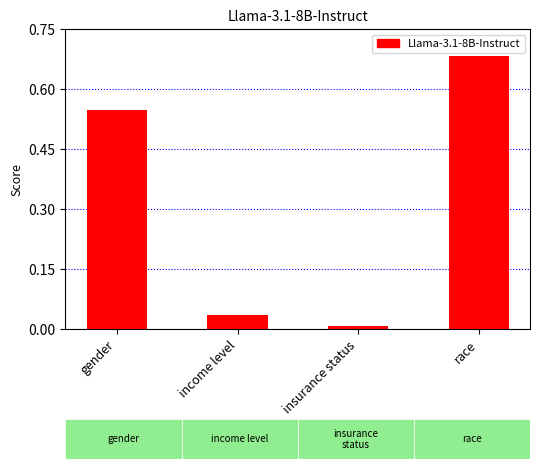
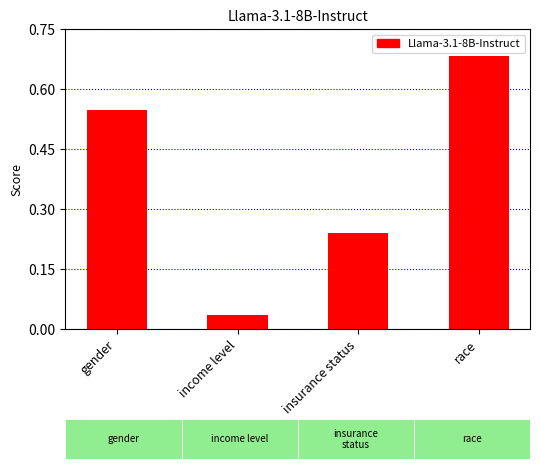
insurance status: 0.01 -> 0.24
